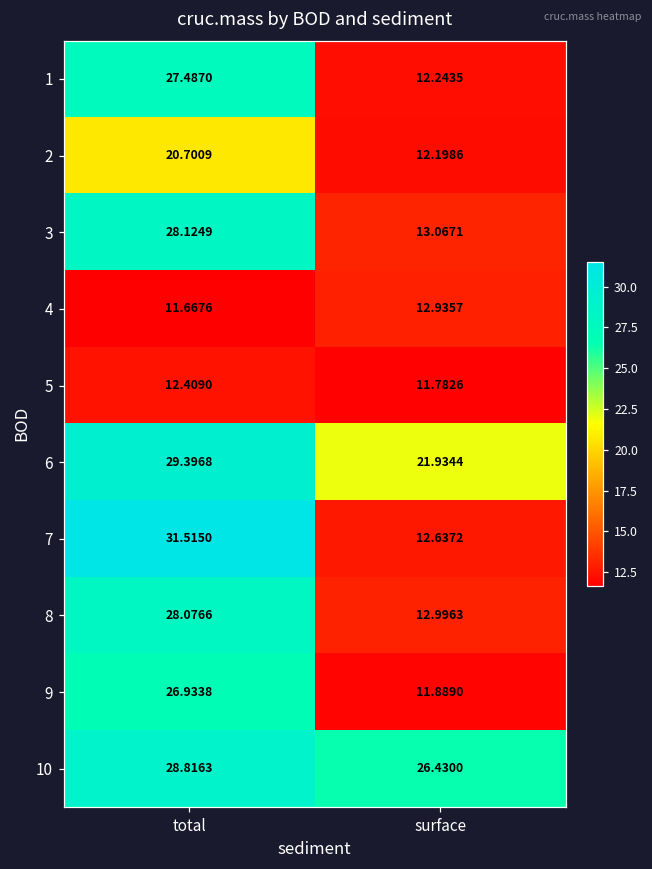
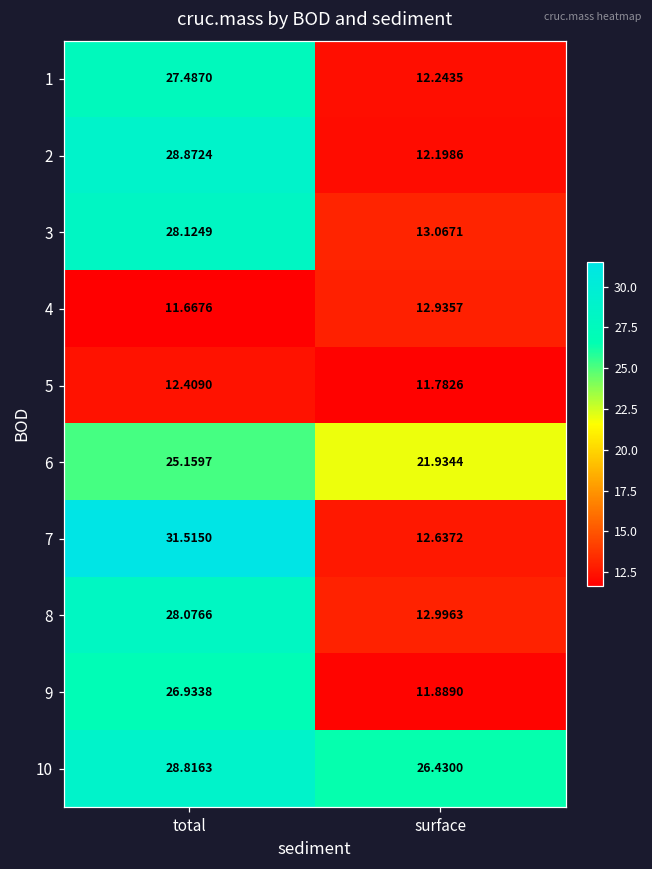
2, total: 20.7009 -> 28.8724
6, total: 29.3968 -> 25.1597
